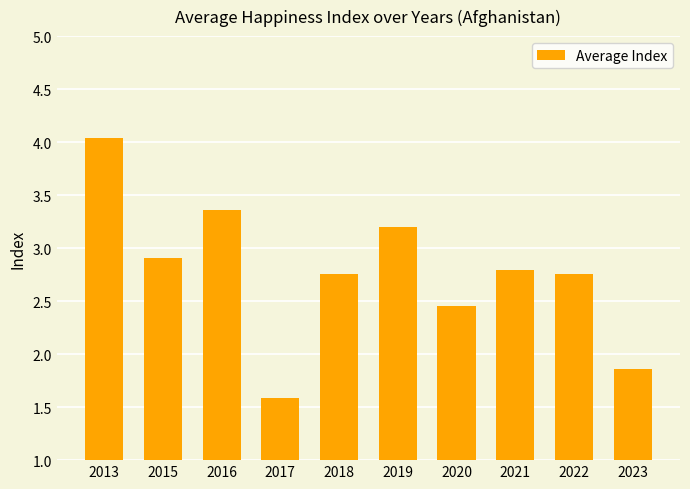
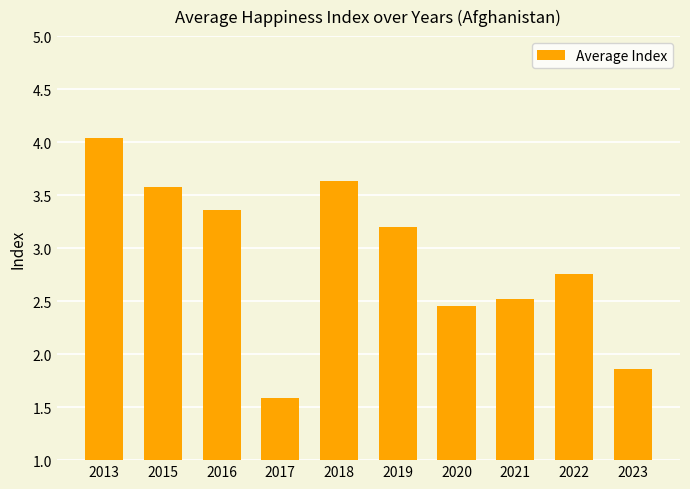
2015: 2.91 -> 3.58
2018: 2.76 -> 3.63
2021: 2.79 -> 2.52
